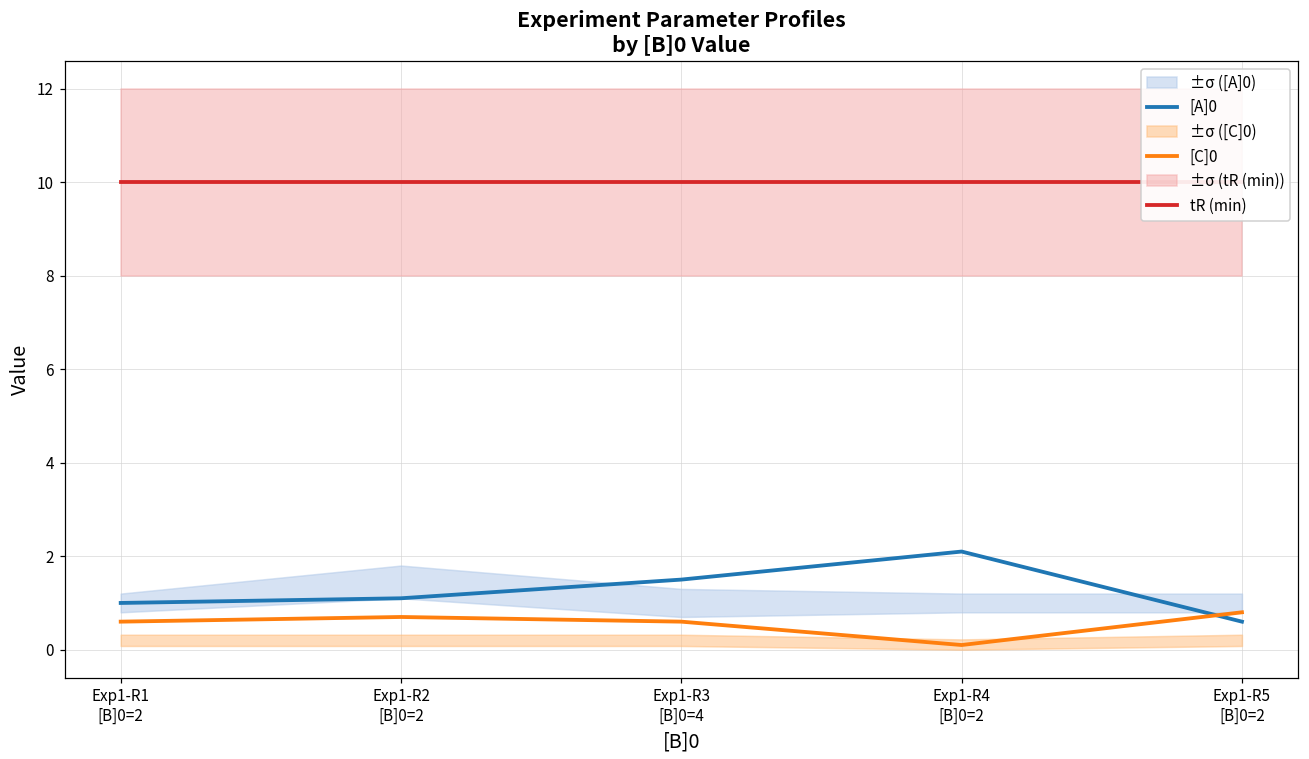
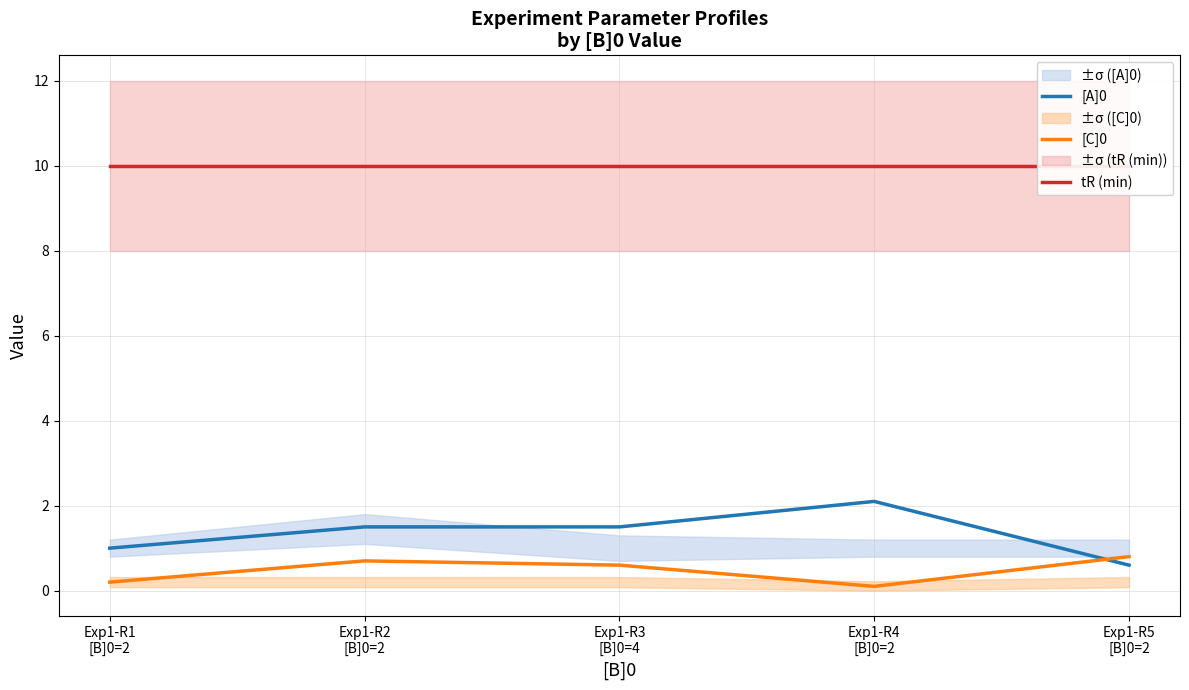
[C]0, Exp1-R1 [B]0=2: 0.6 -> 0.2
[A]0, Exp1-R2 [B]0=2: 1.1 -> 1.5
